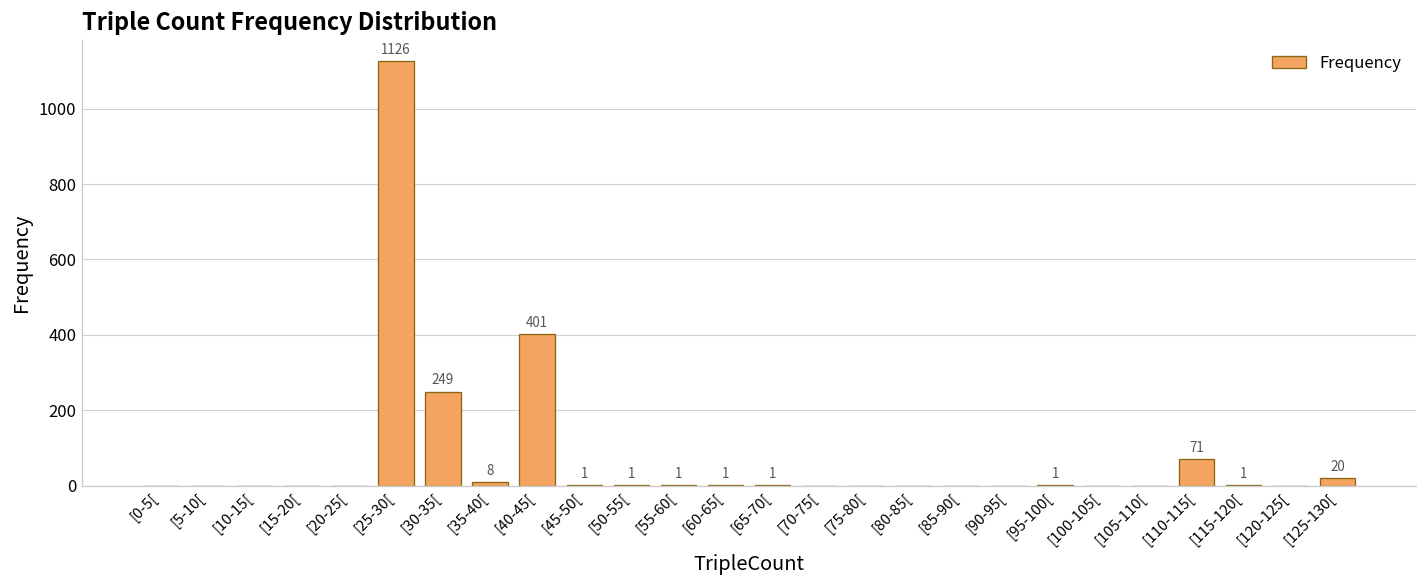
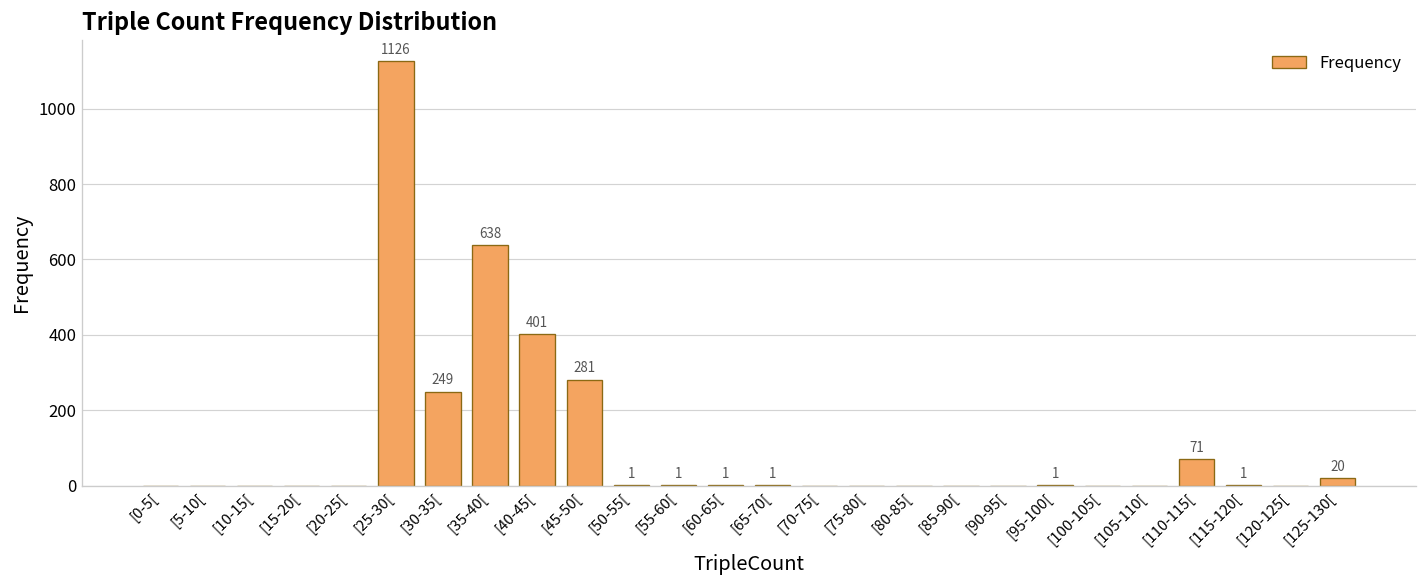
[35-40[: 8 -> 638
[45-50[: 1 -> 281
